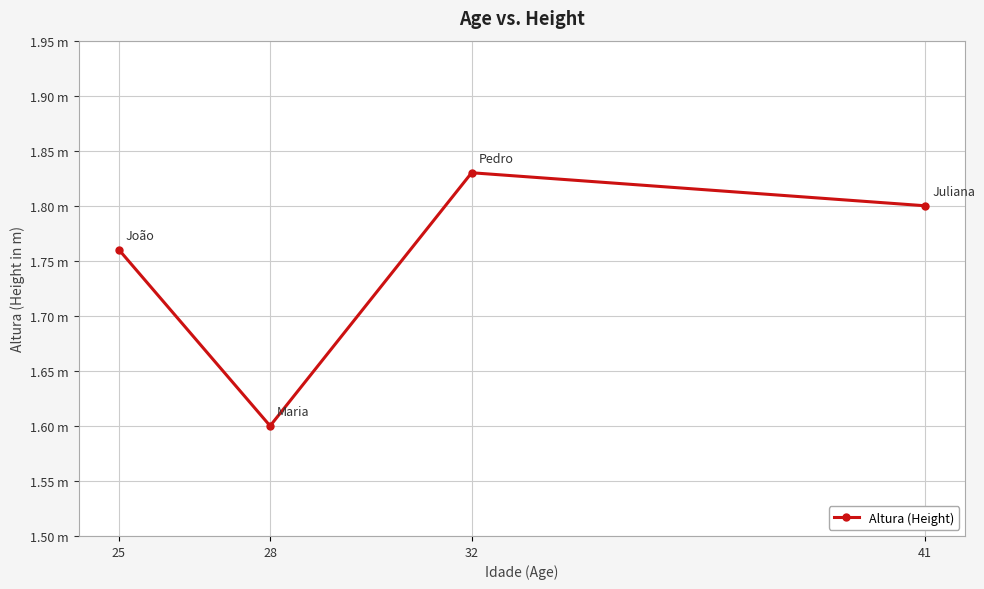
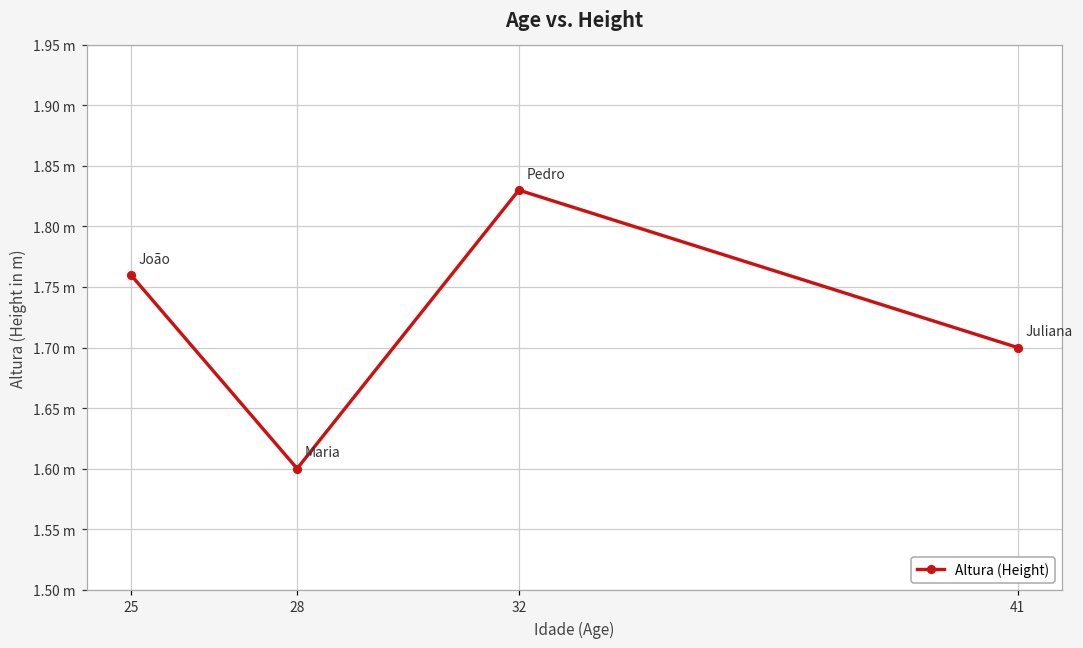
41: 1.8 m -> 1.7 m
